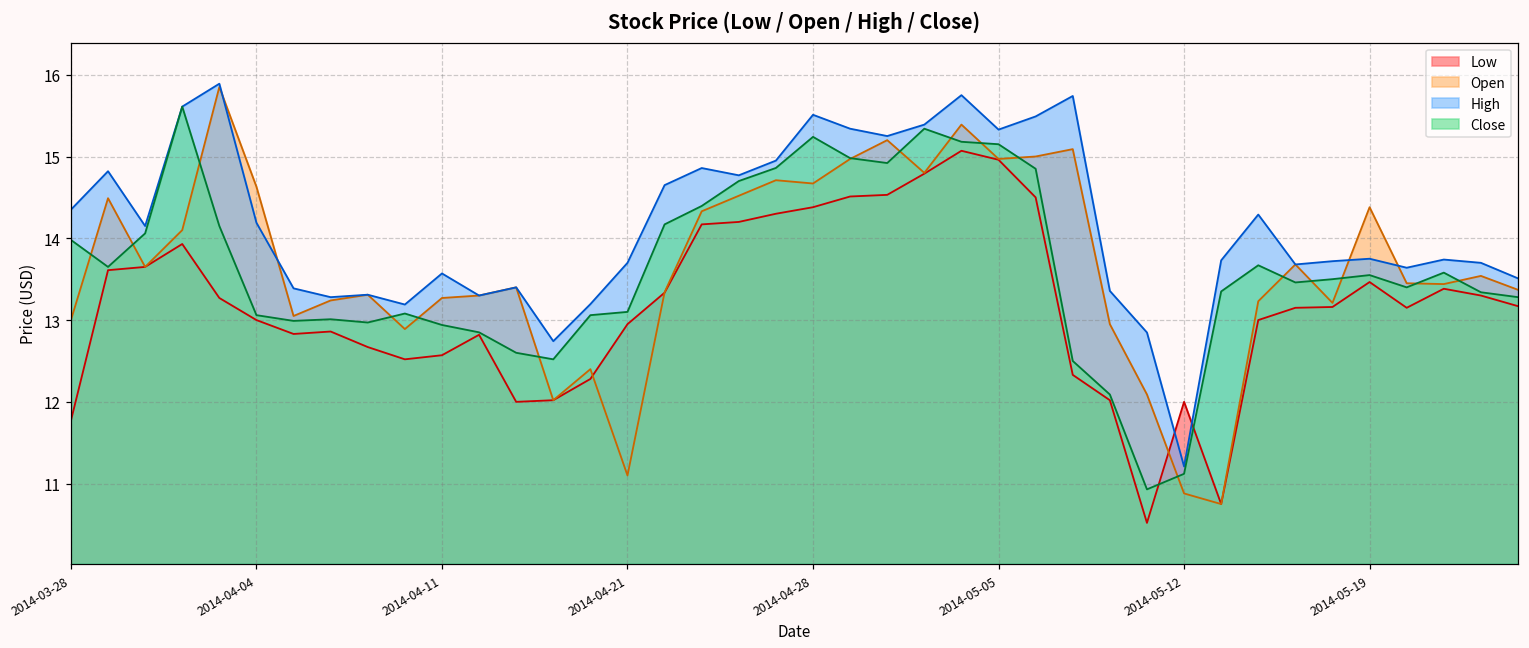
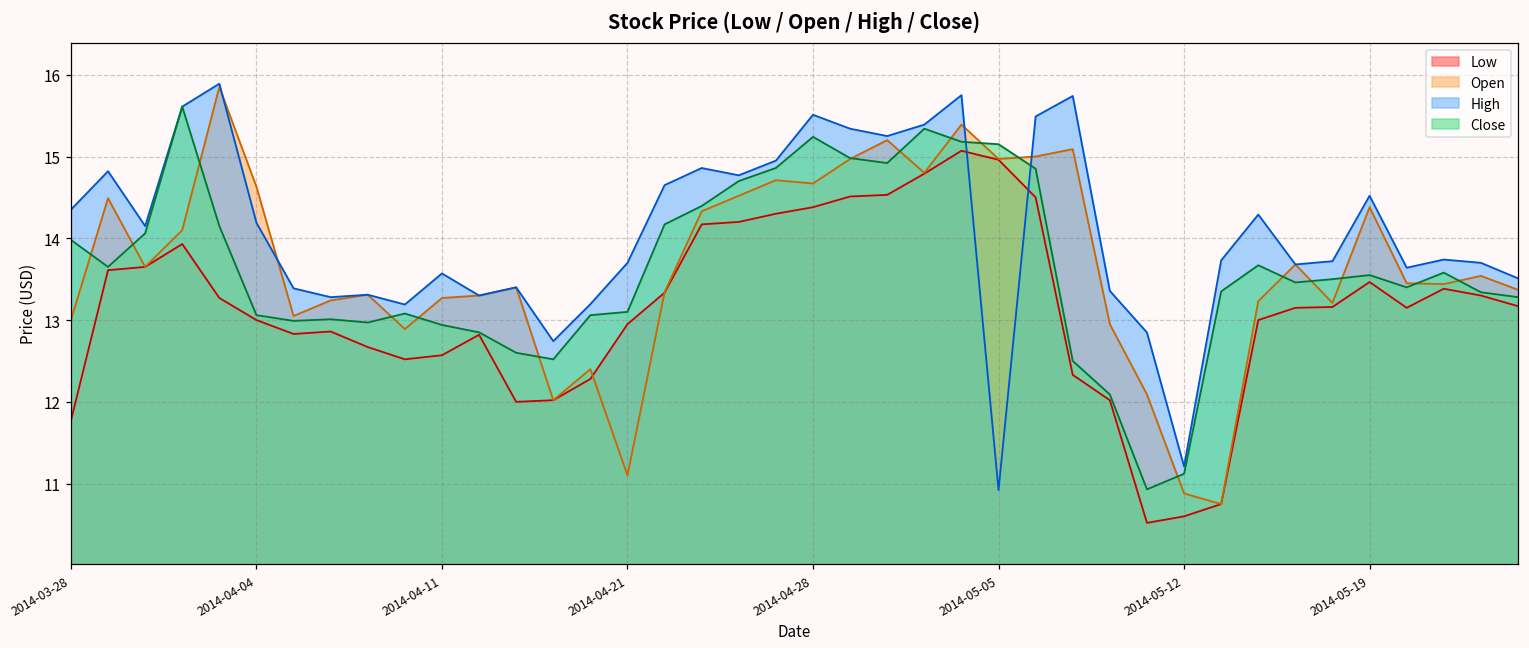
High, 2014-05-05: 15.3 -> 10.9
Low, 2014-05-12: 12.0 -> 10.6
High, 2014-05-19: 13.8 -> 14.5
